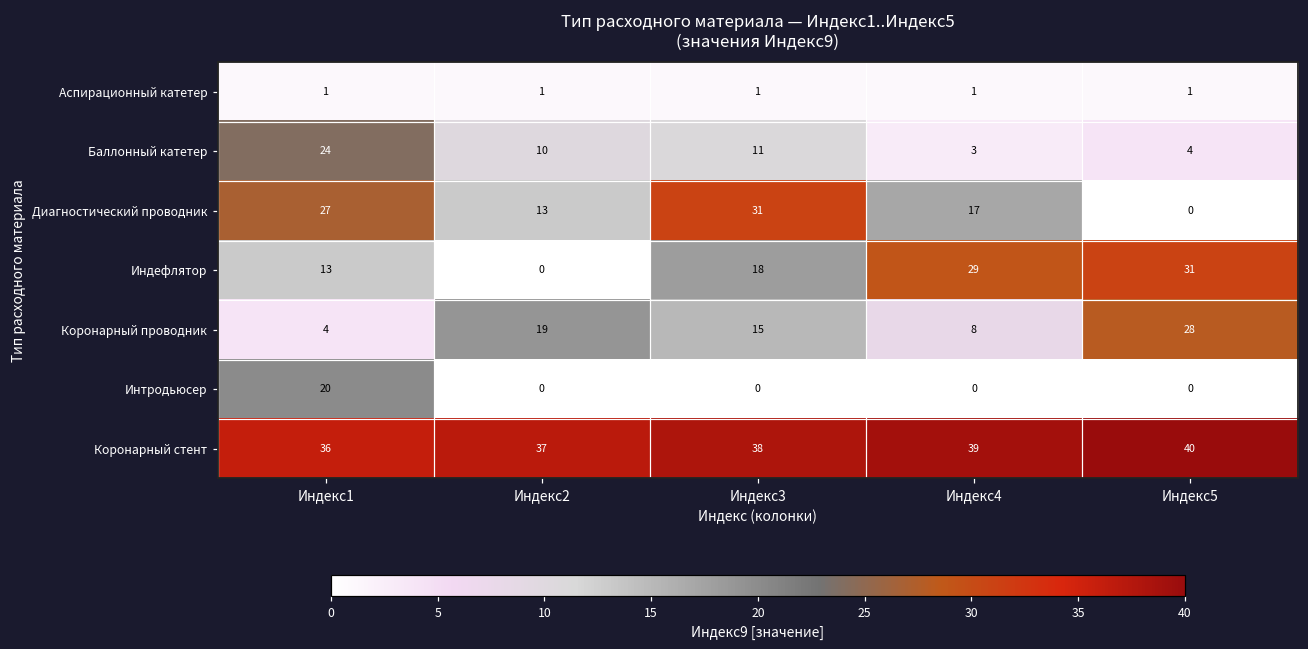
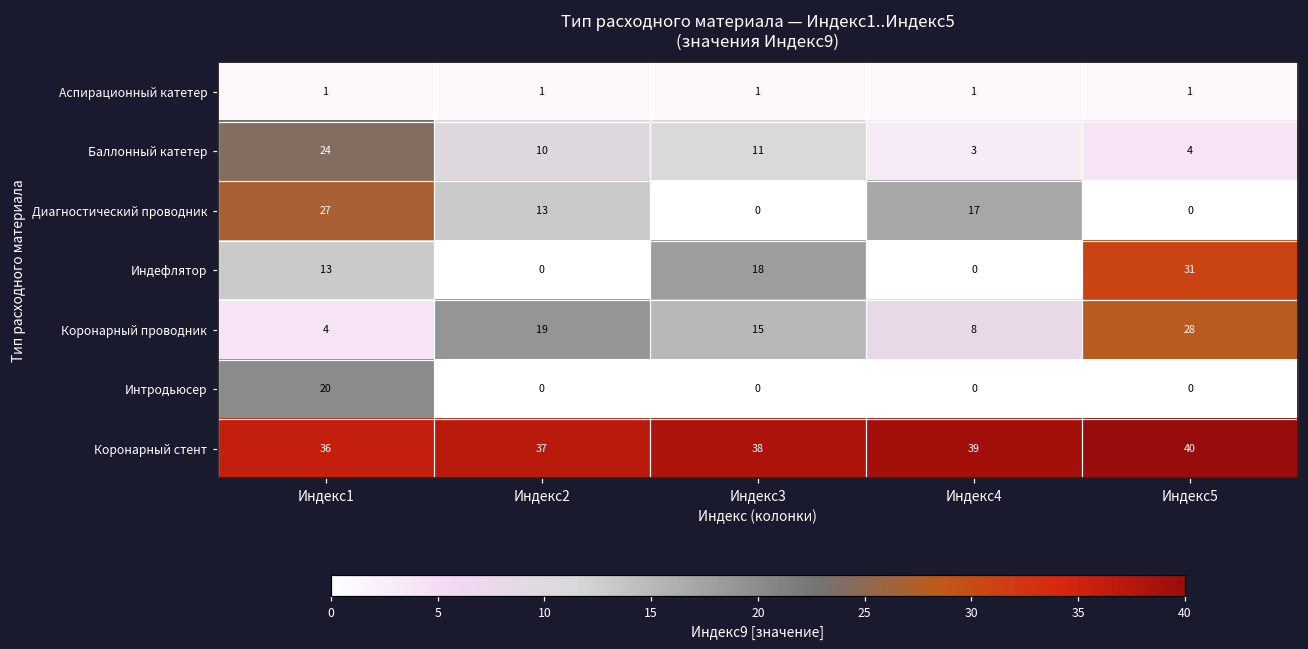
Диагностический проводник, Индекс3: 31 -> 0
Индефлятор, Индекс4: 29 -> 0
